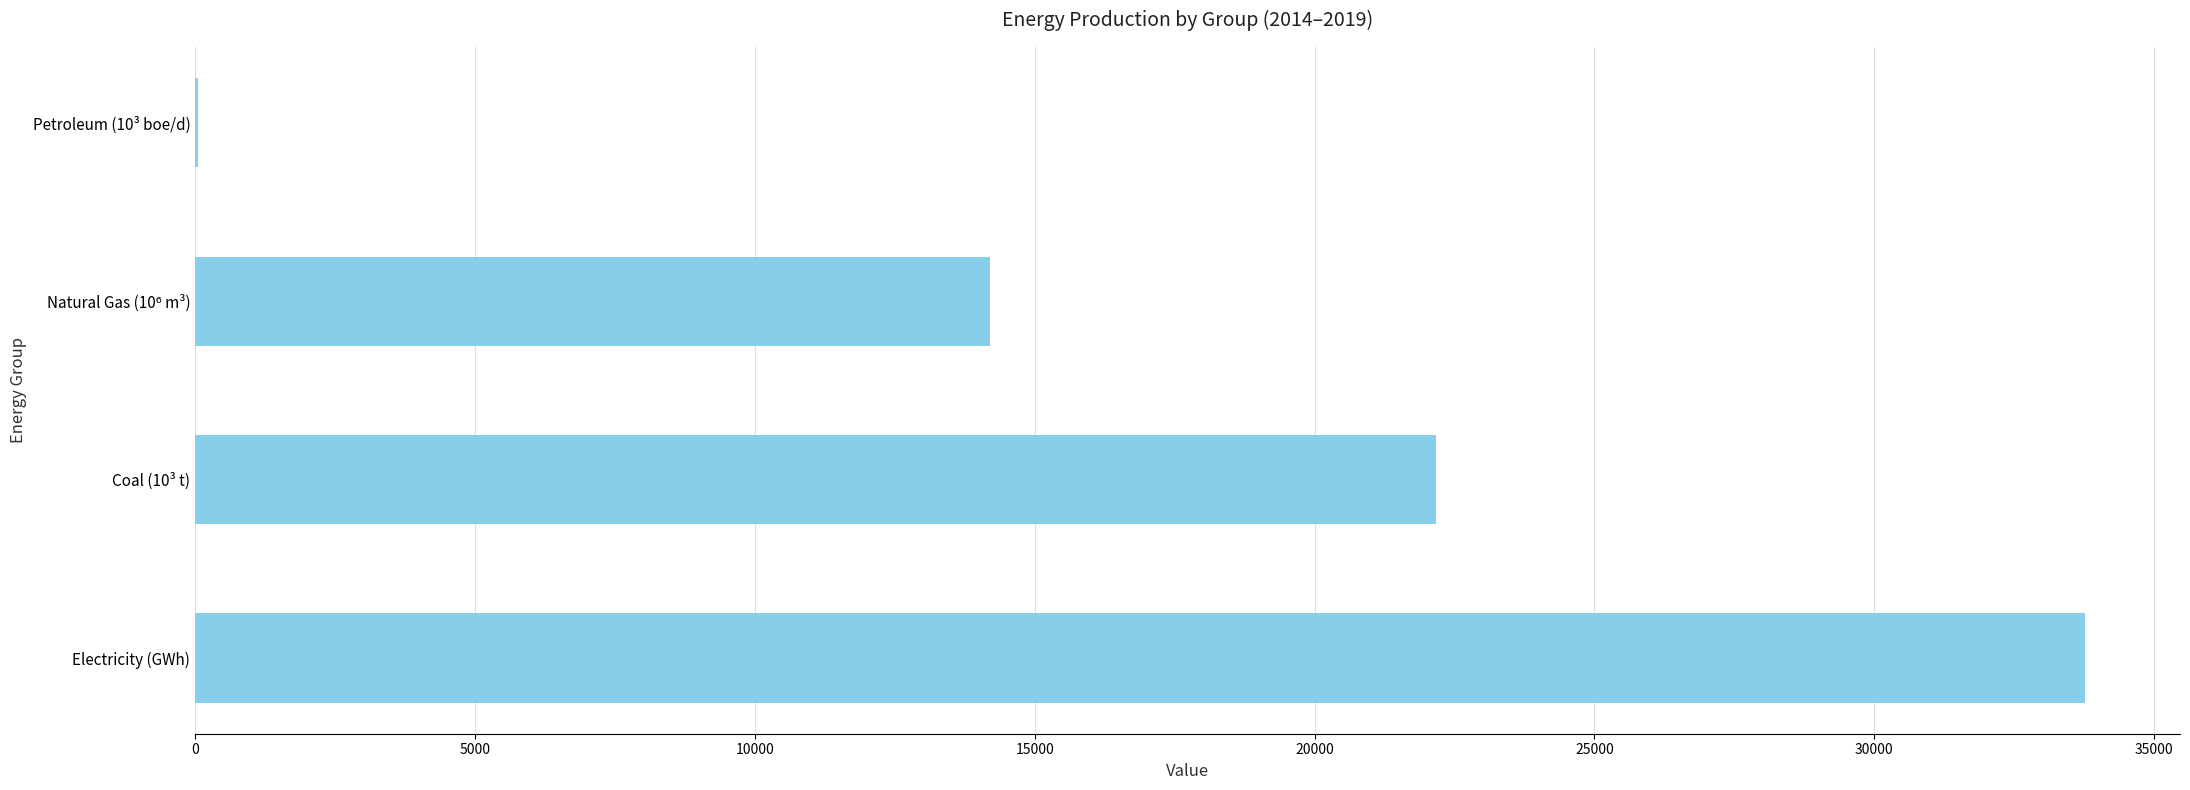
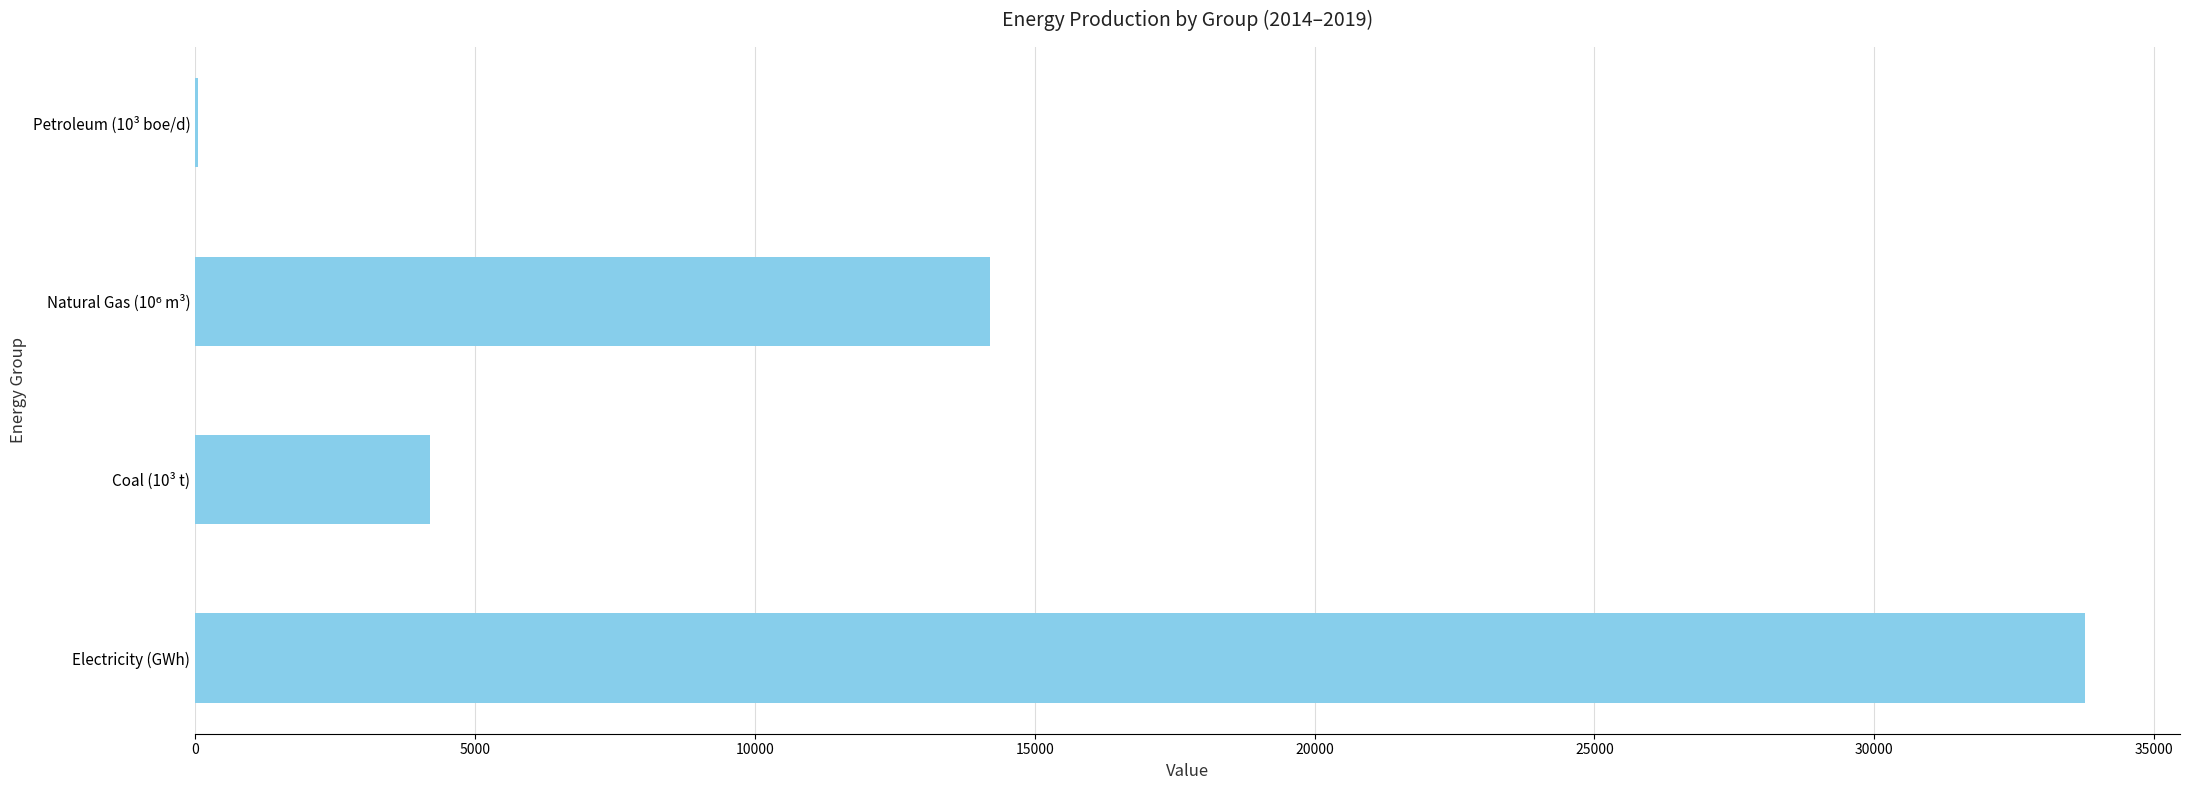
Coal (10³ t): 22200 -> 4200
